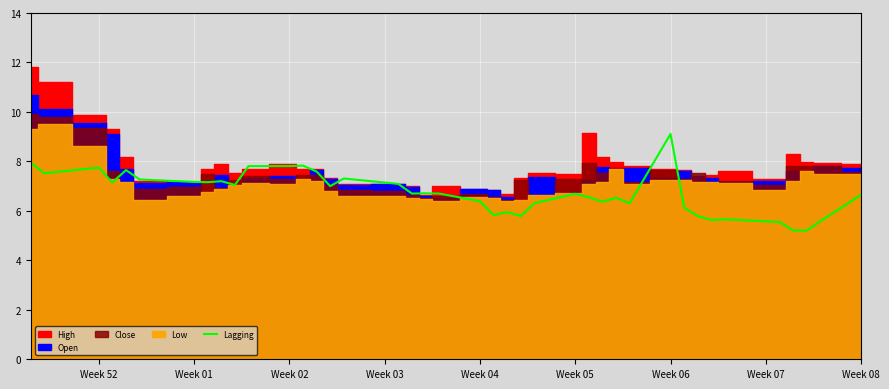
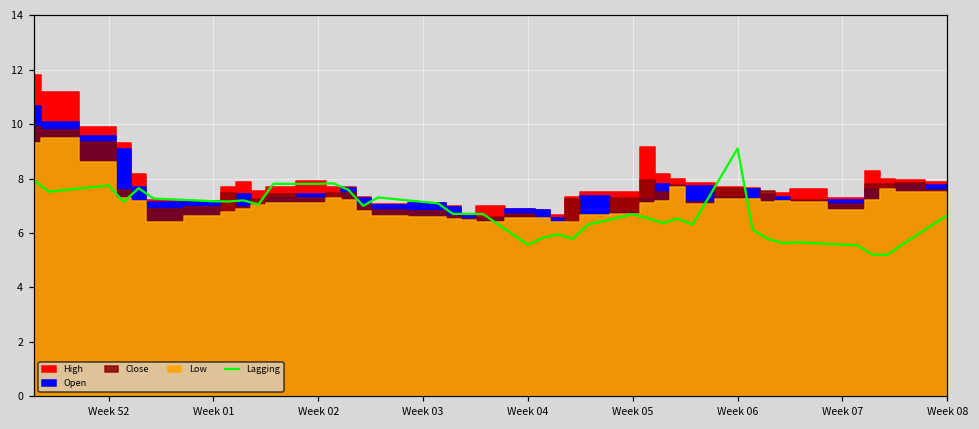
Lagging, Week 04: 6.4 -> 5.6
